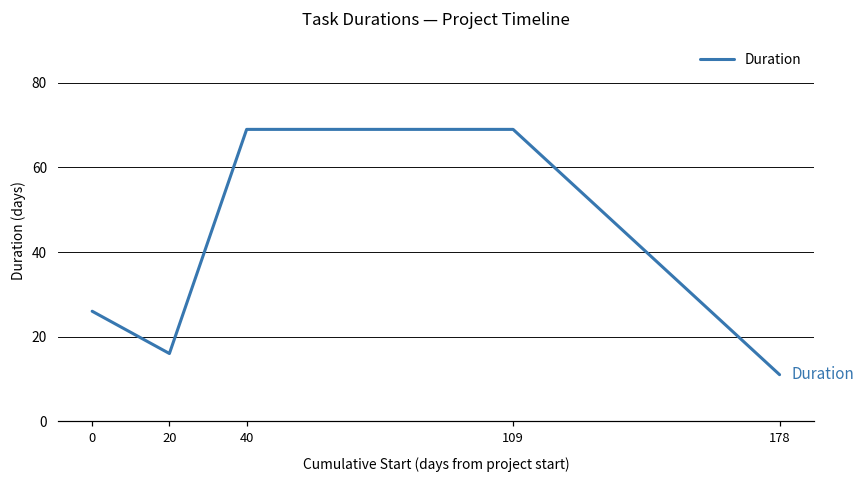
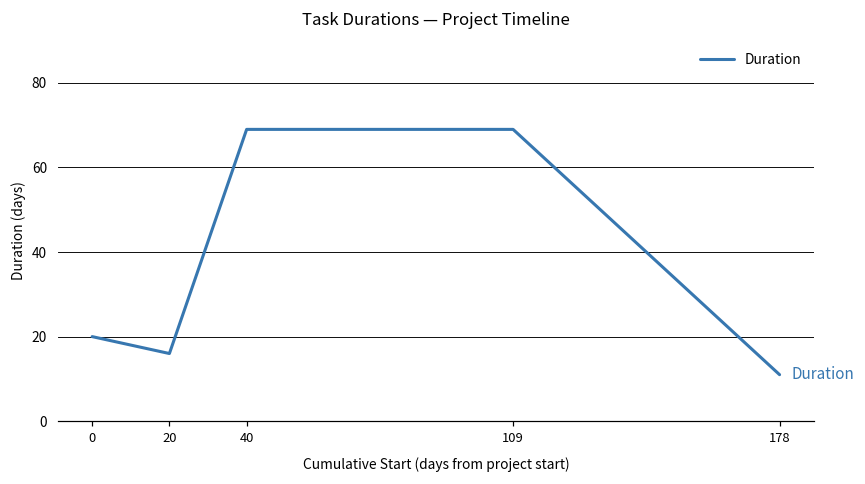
0: 26 -> 20
